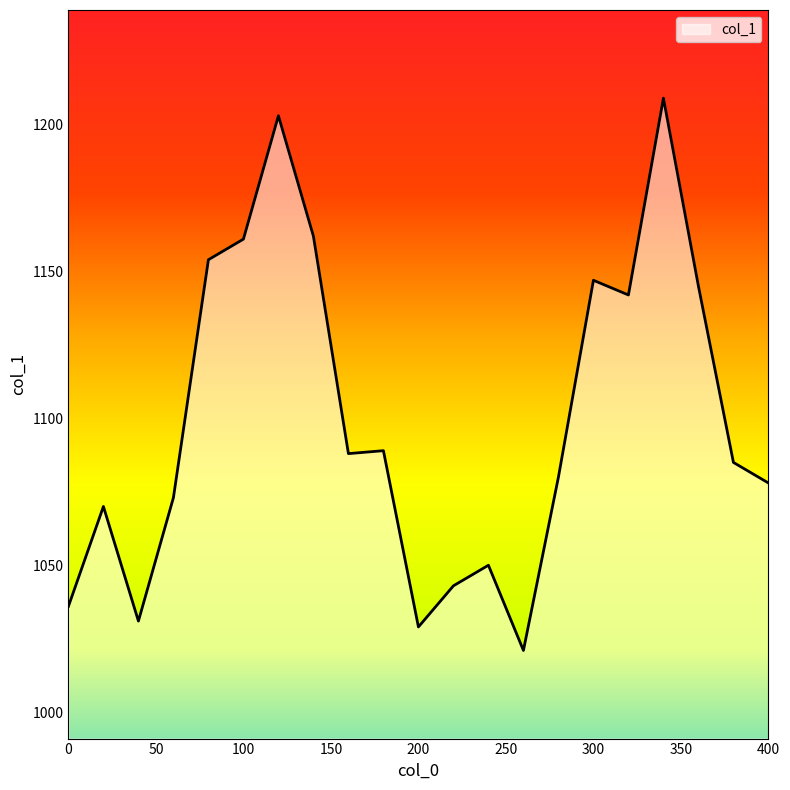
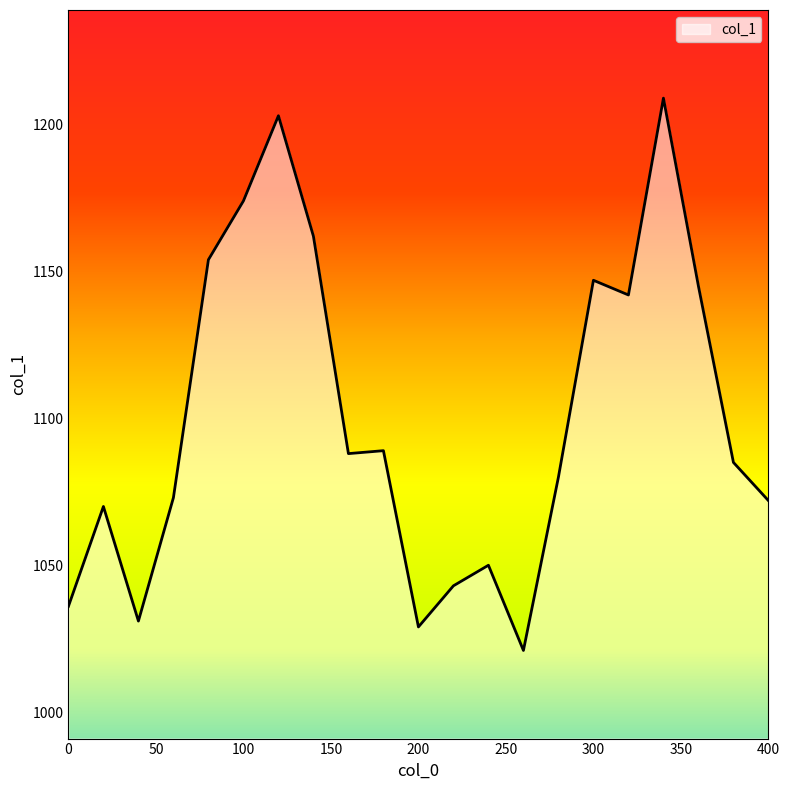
100: 1161 -> 1174
400: 1078 -> 1072
